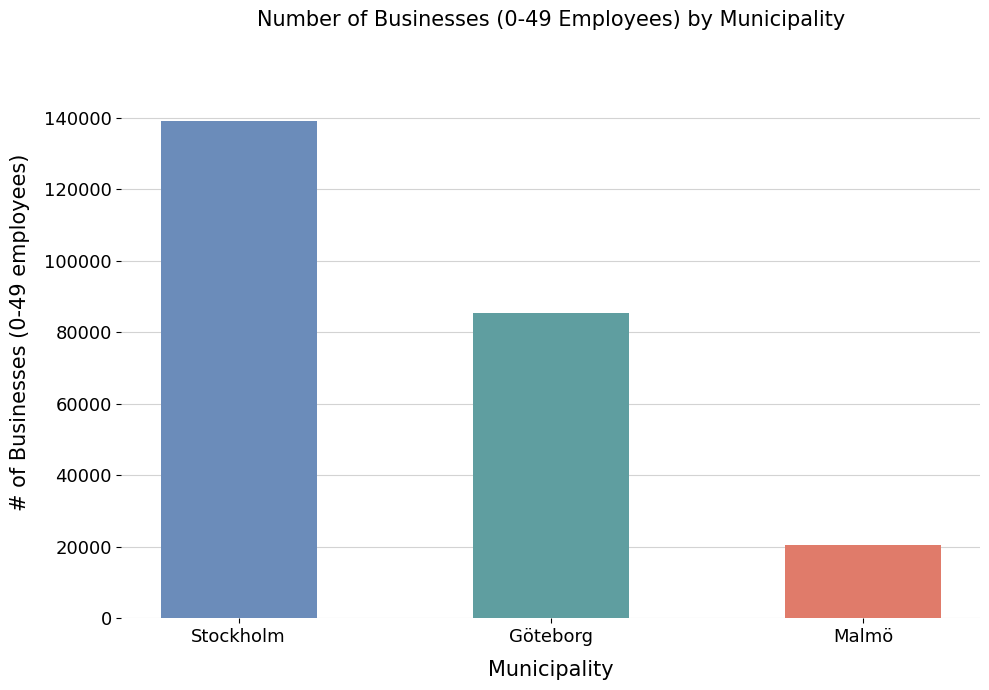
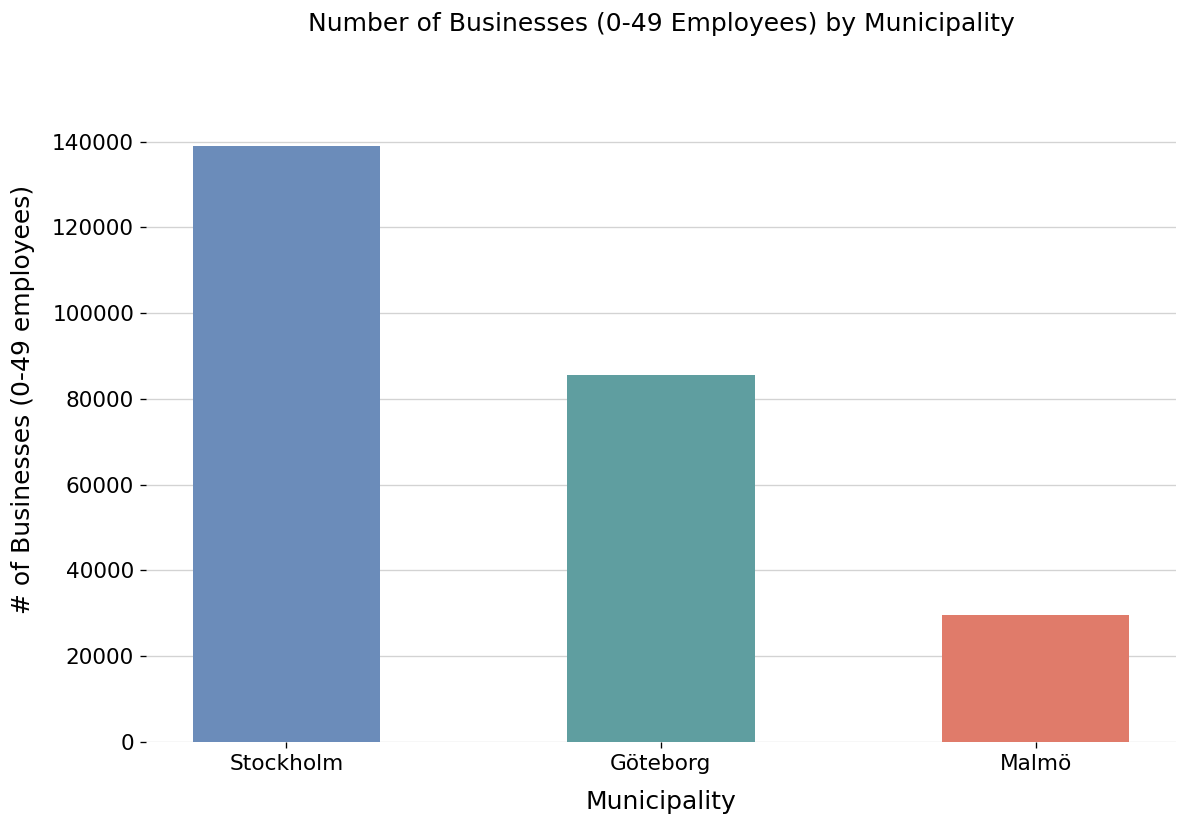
Malmö: 21000 -> 30000
